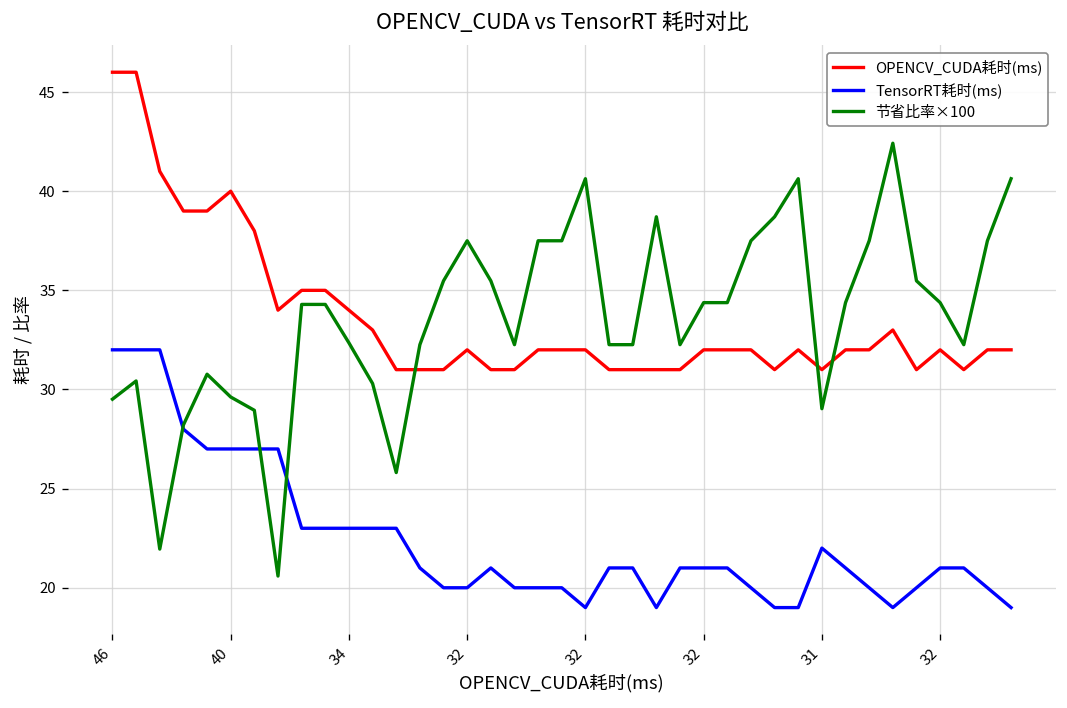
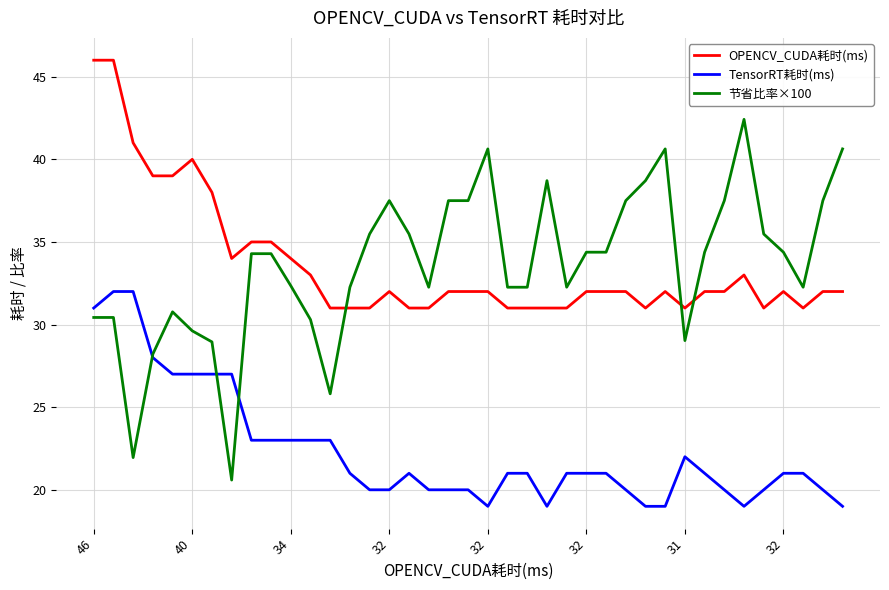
TensorRT耗时(ms), 46: 32 -> 31
节省比率×100, 46: 29.5 -> 30.4
